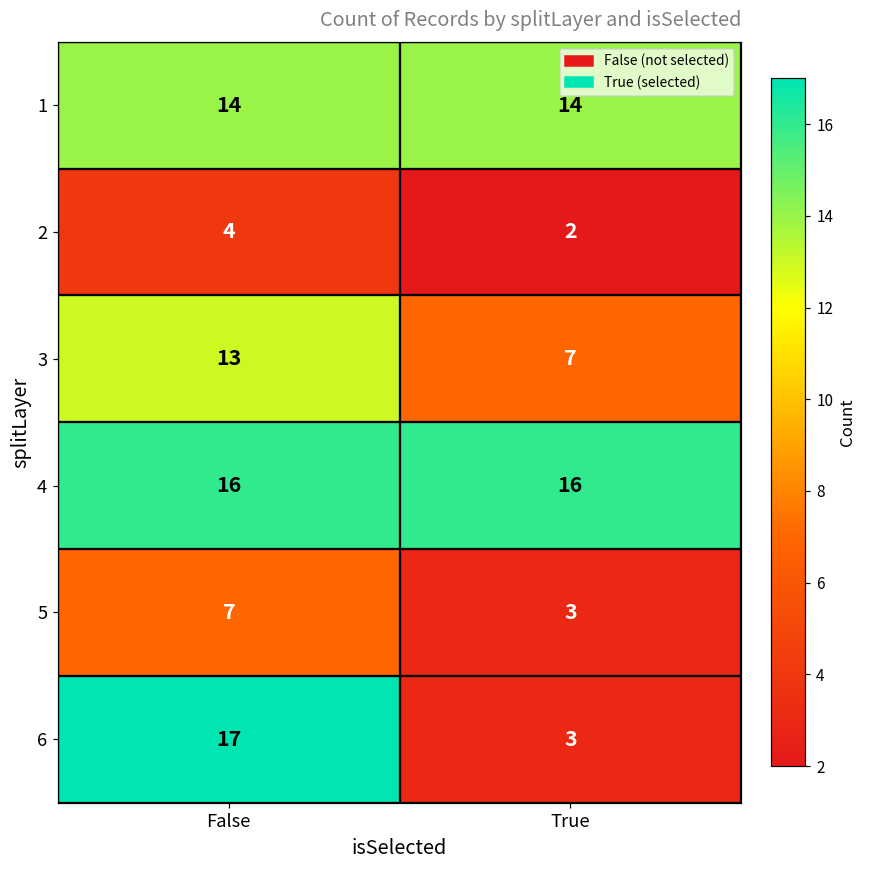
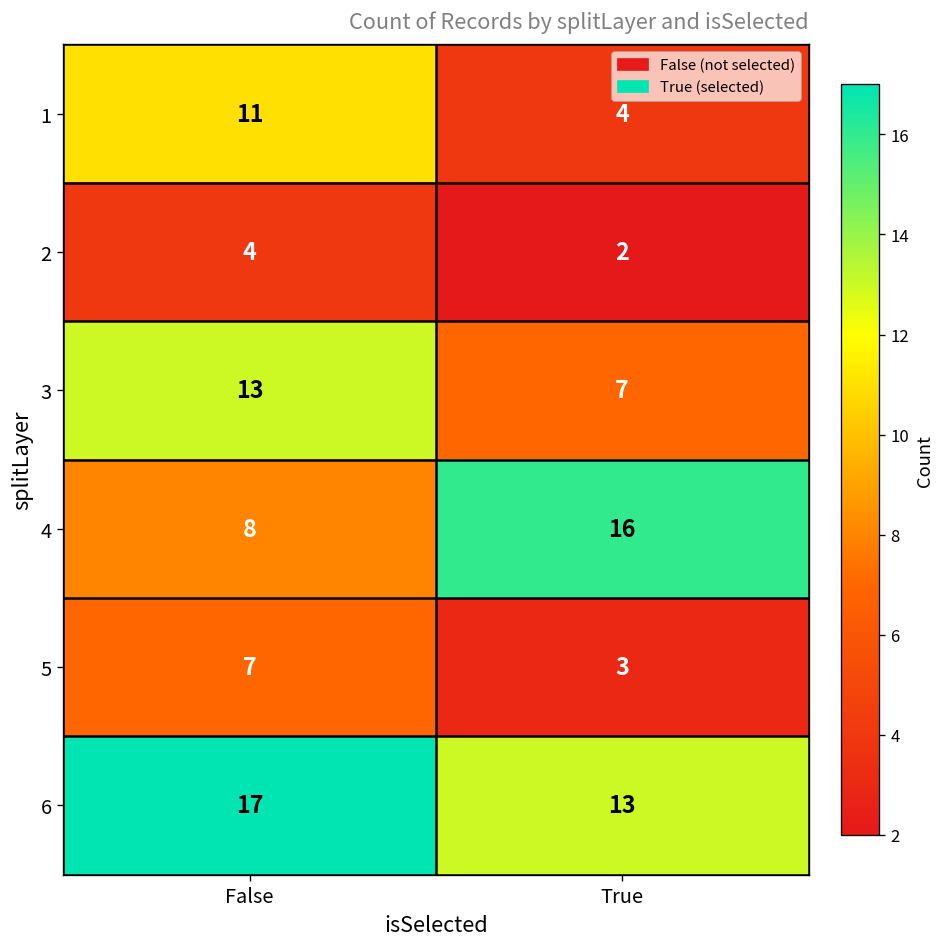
1, False: 14 -> 11
1, True: 14 -> 4
4, False: 16 -> 8
6, True: 3 -> 13
